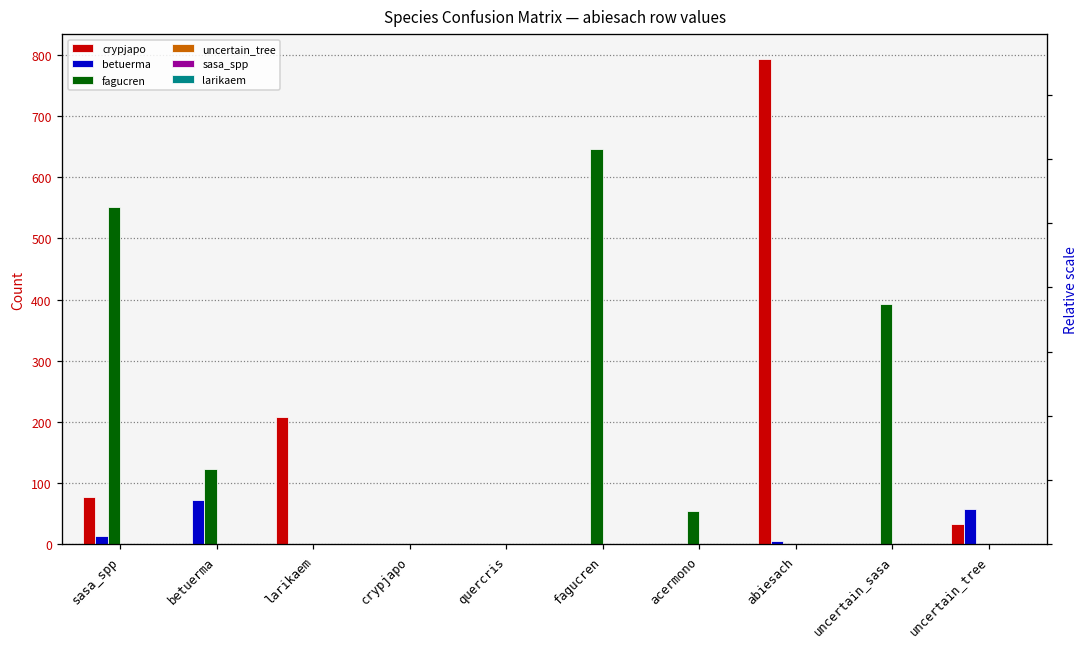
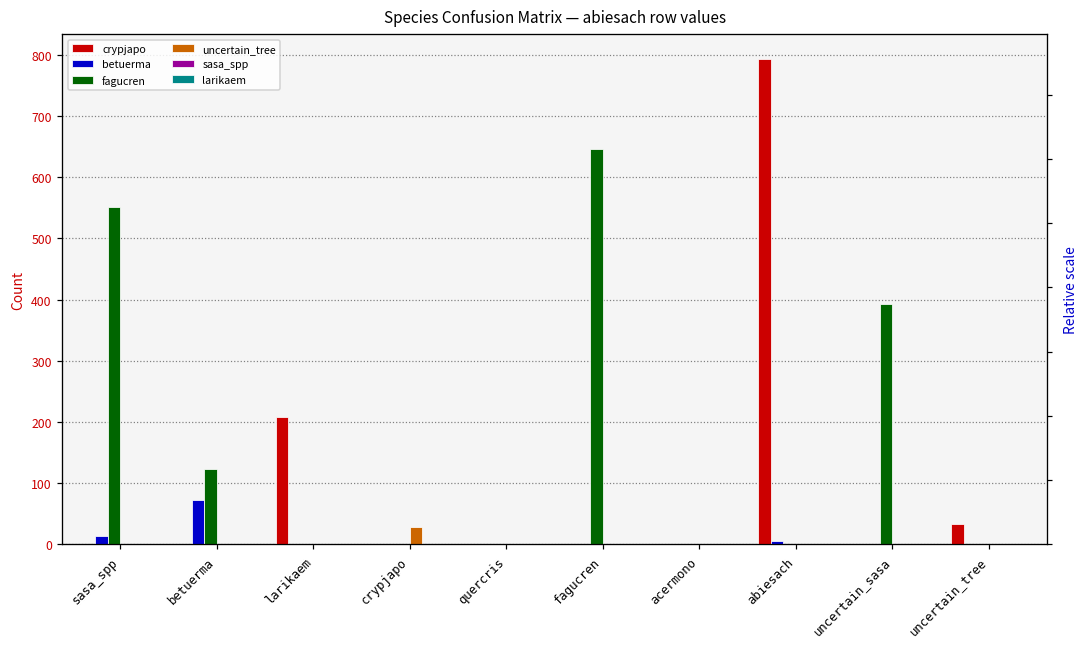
crypjapo, sasa_spp: 80 -> 0
uncertain_tree, crypjapo: 0 -> 30
fagucren, acermono: 60 -> 0
betuerma, uncertain_tree: 60 -> 0
